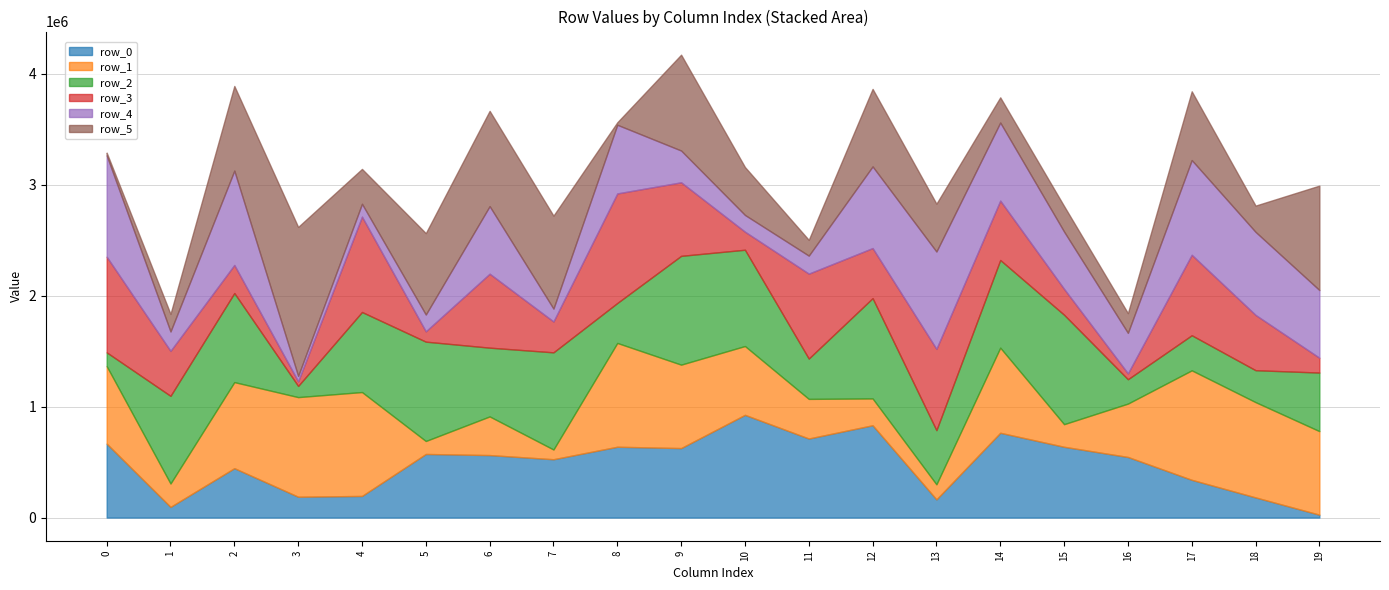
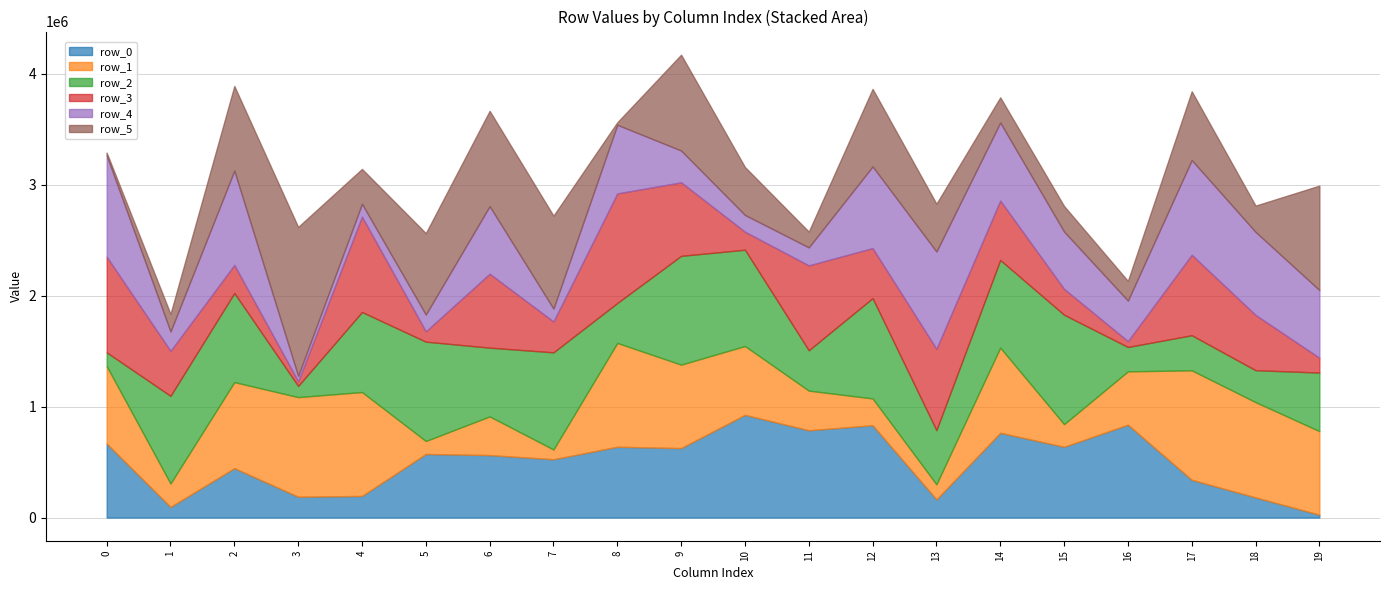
row_0, 11: 710000 -> 790000
row_0, 16: 550000 -> 840000
